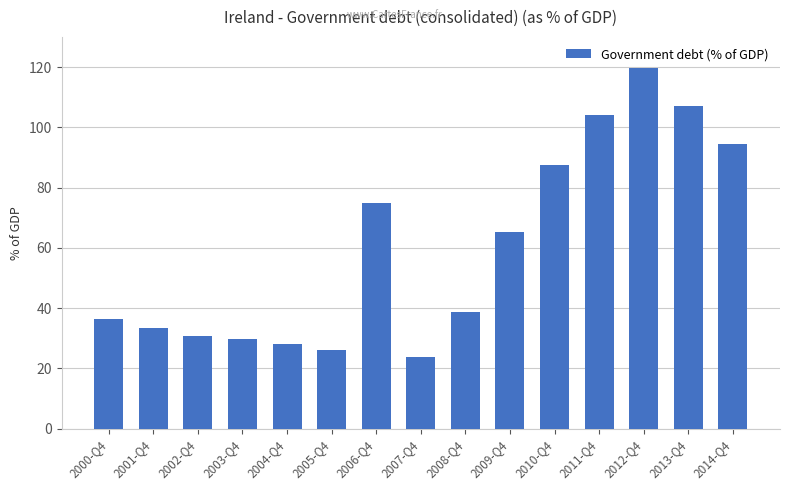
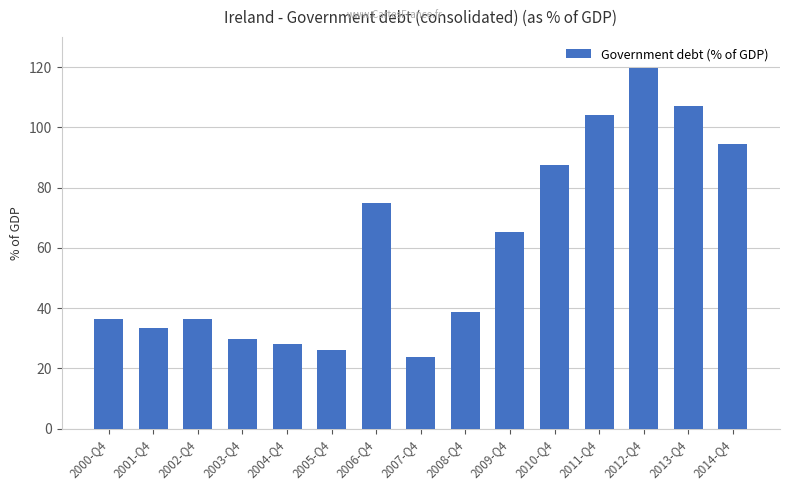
2002-Q4: 31 -> 37
